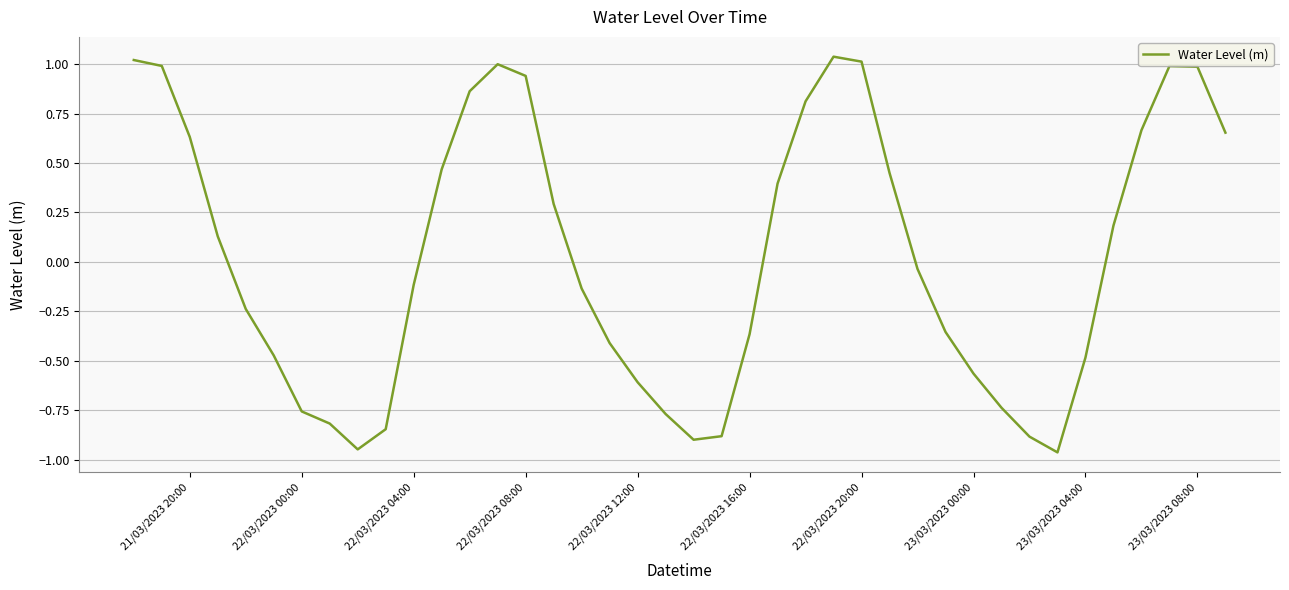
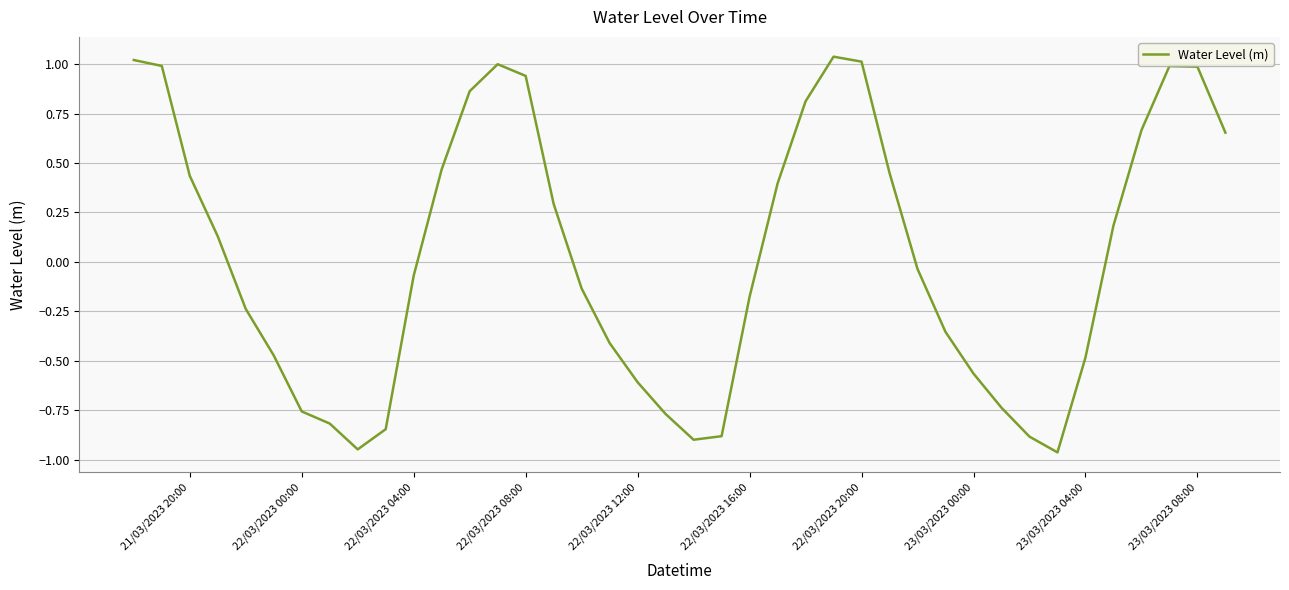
21/03/2023 20:00: 0.63 -> 0.44
22/03/2023 04:00: -0.12 -> -0.07
22/03/2023 16:00: -0.36 -> -0.18
